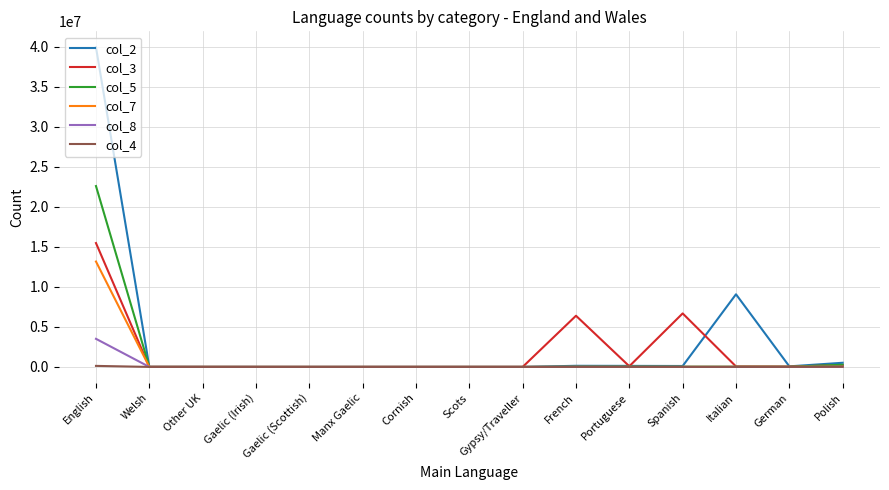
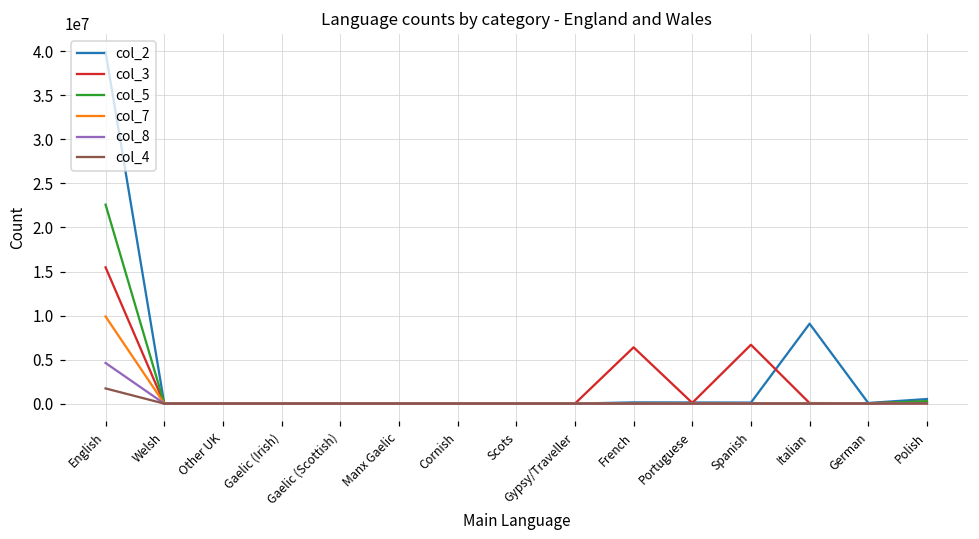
col_7, English: 13000000 -> 10000000
col_8, English: 4000000 -> 5000000
col_4, English: 0 -> 2000000
